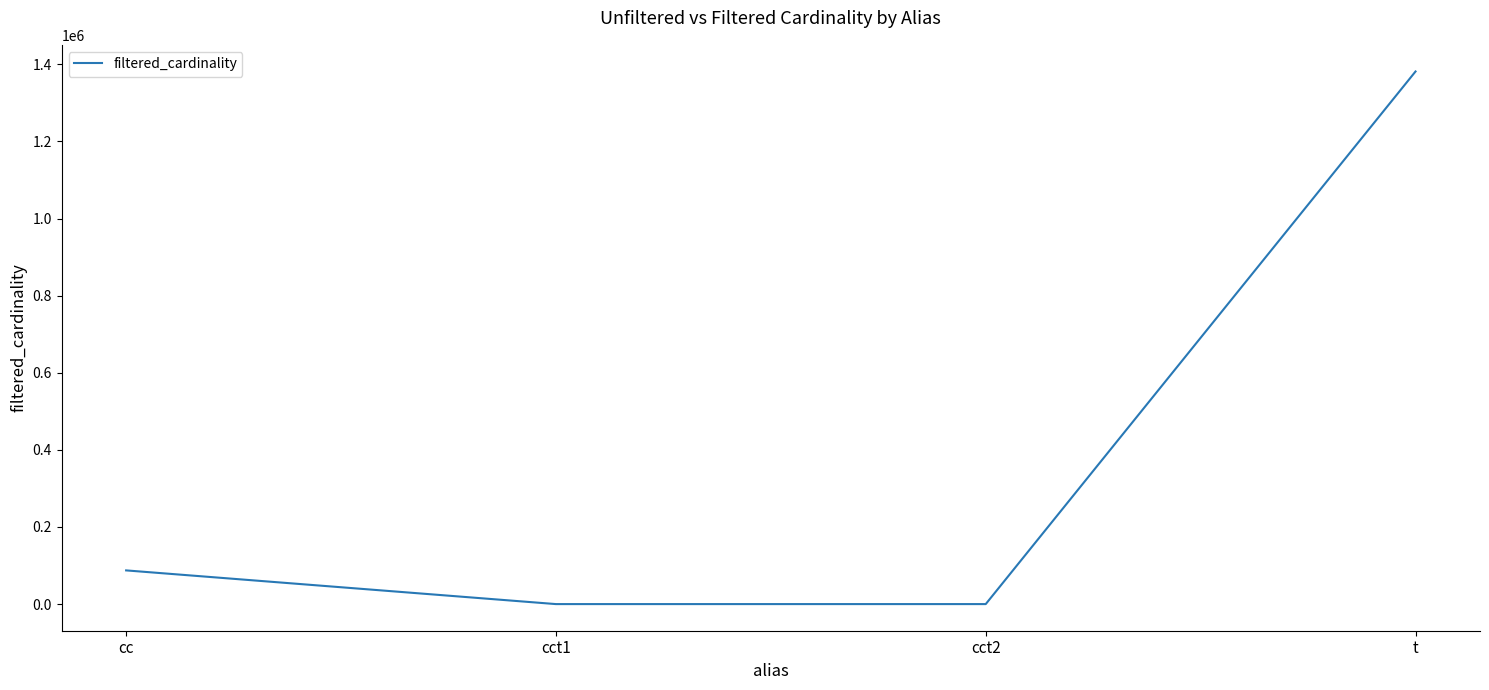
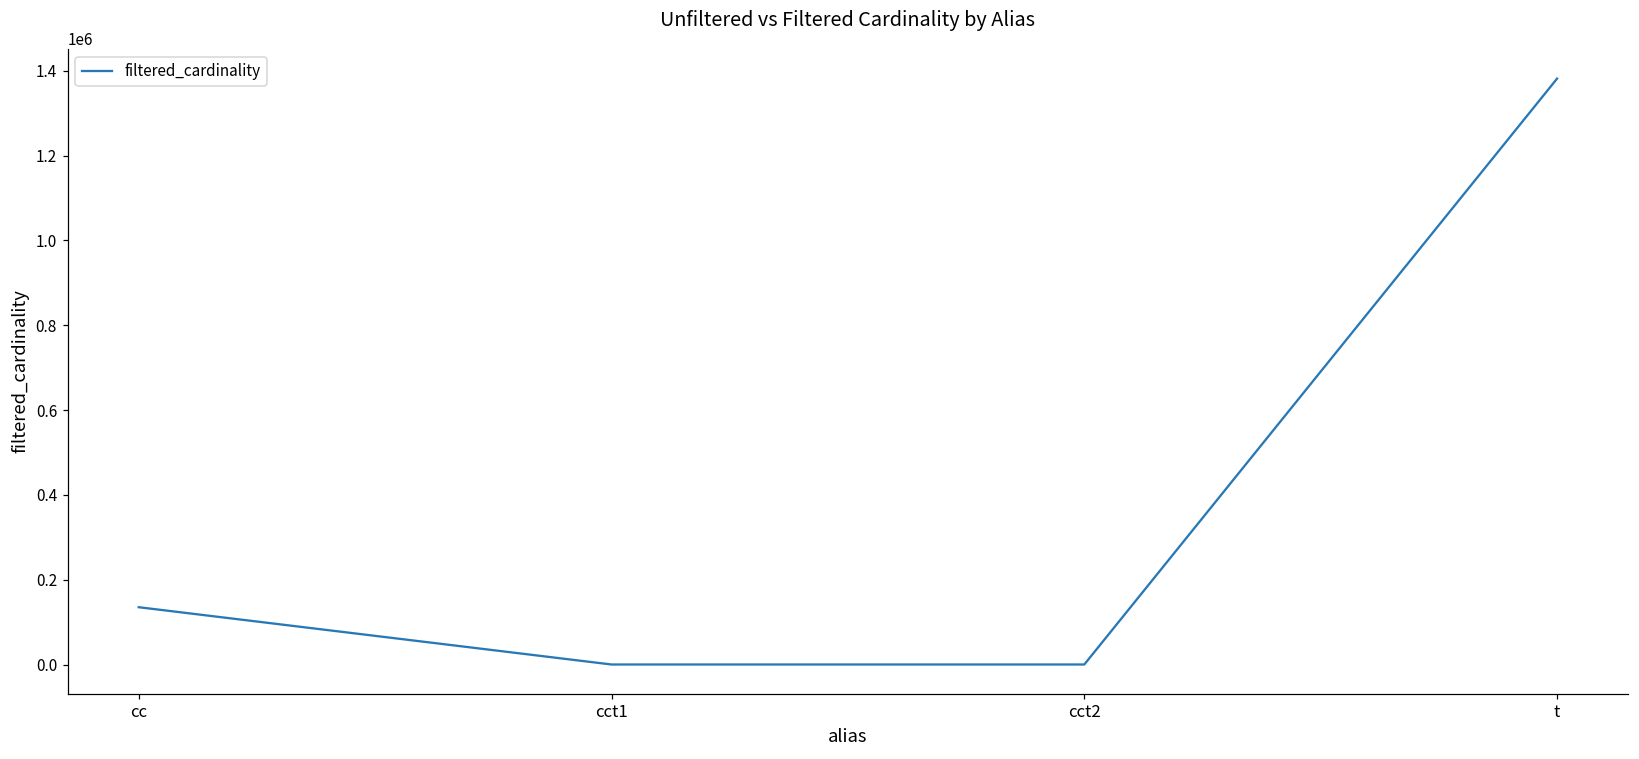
cc: 90000 -> 140000
